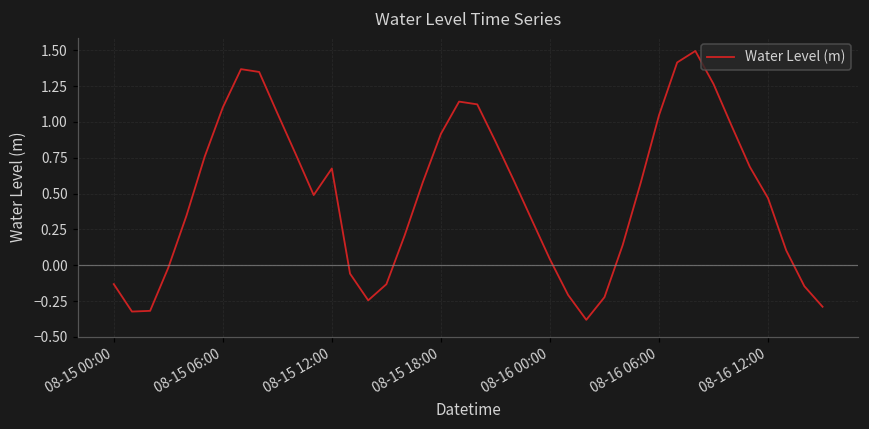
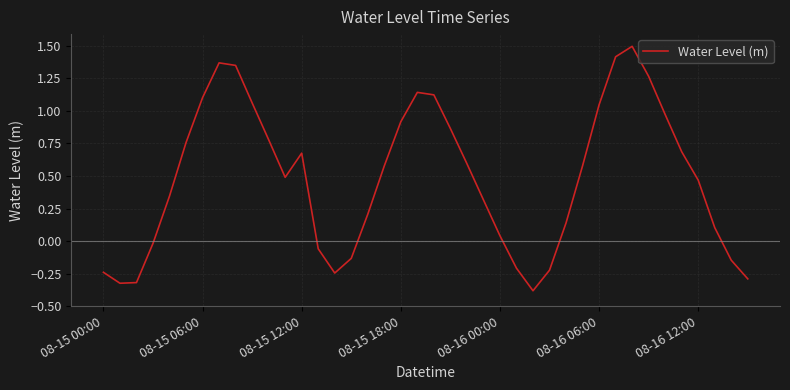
08-15 00:00: -0.13 -> -0.24
